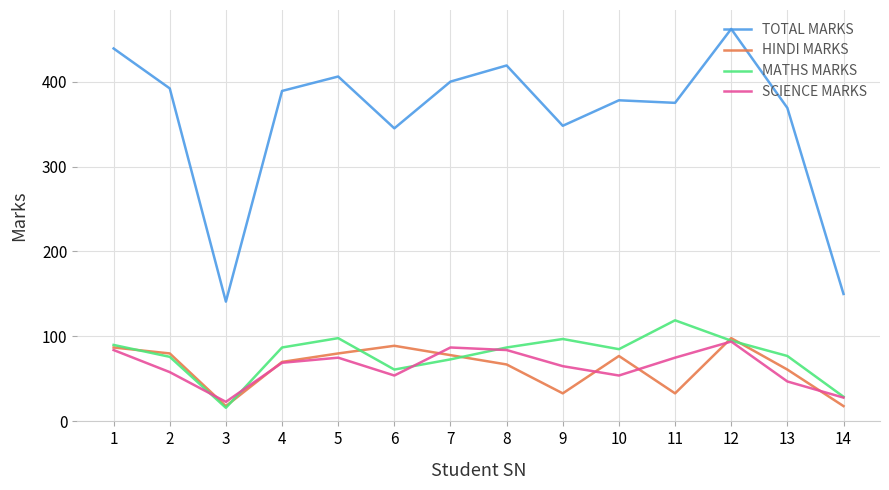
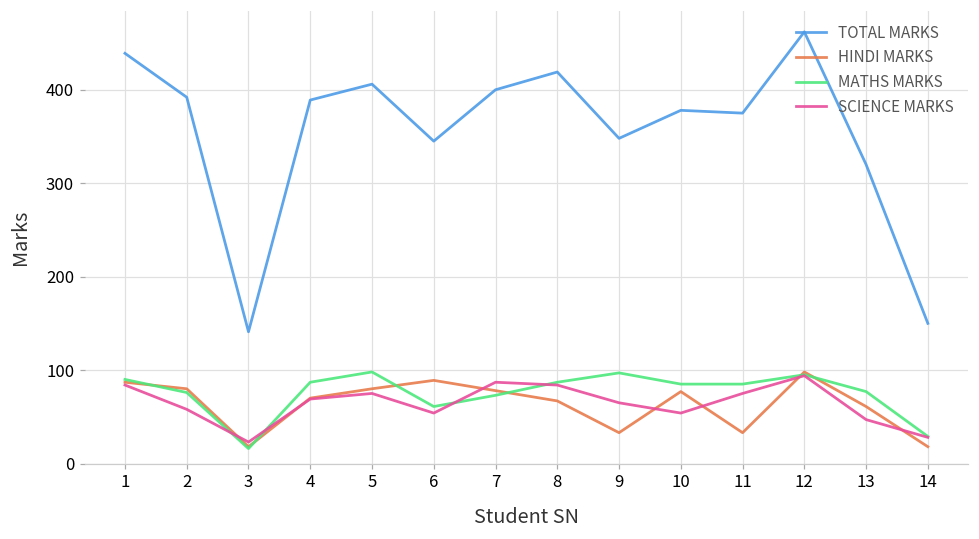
MATHS MARKS, 11: 120 -> 90
TOTAL MARKS, 13: 370 -> 320
